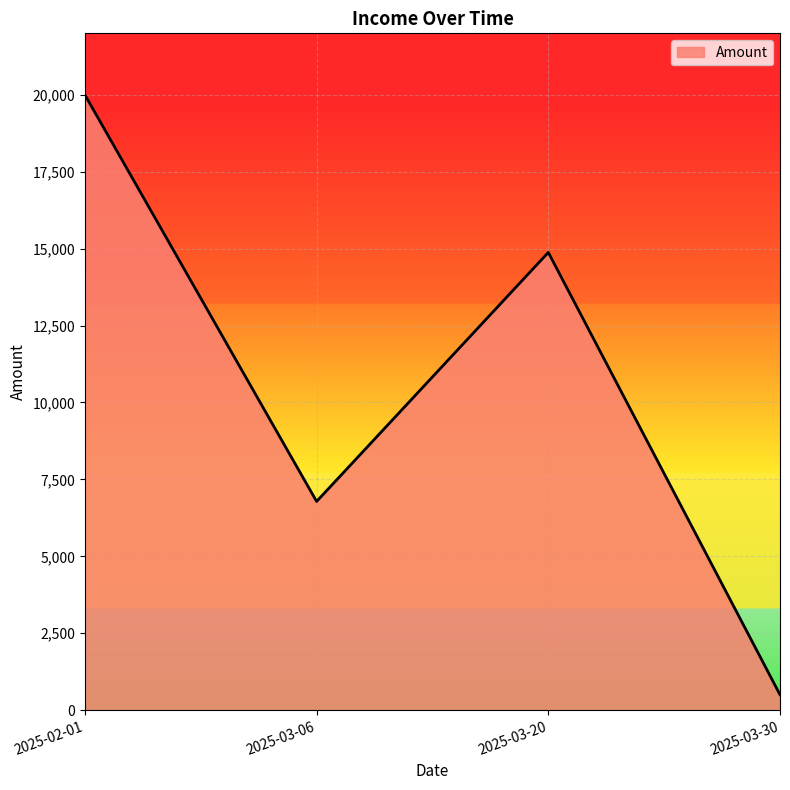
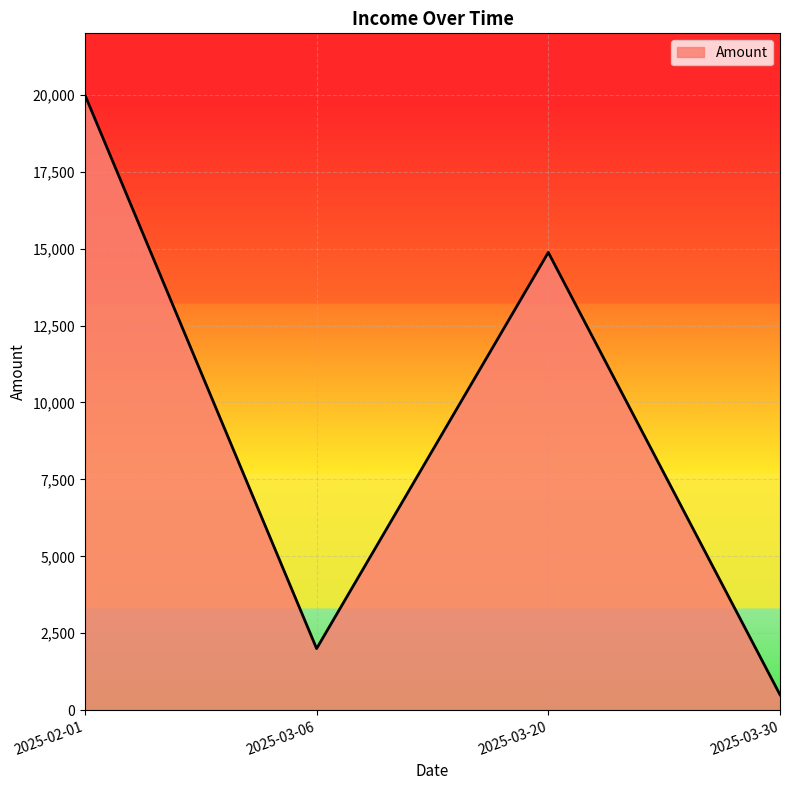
2025-03-06: 6,800 -> 2,000
